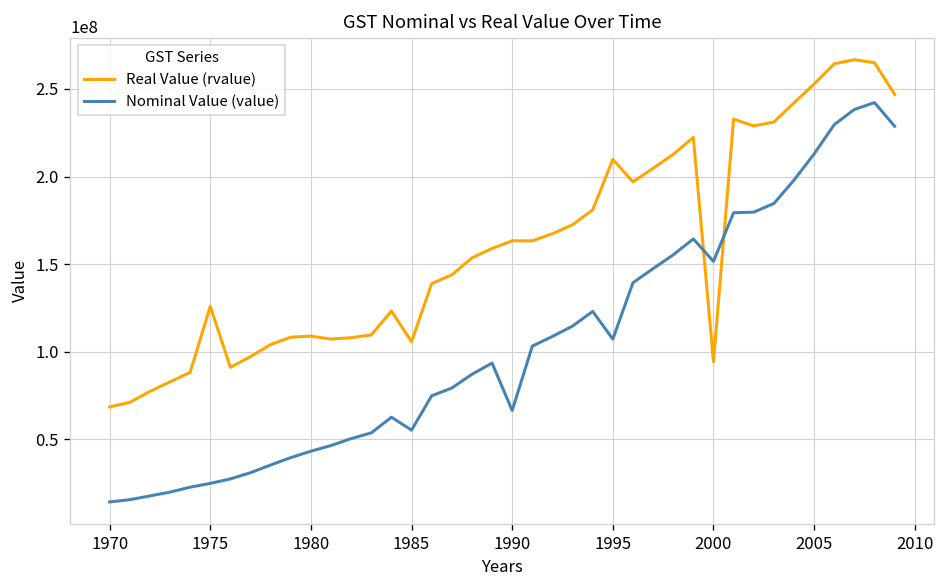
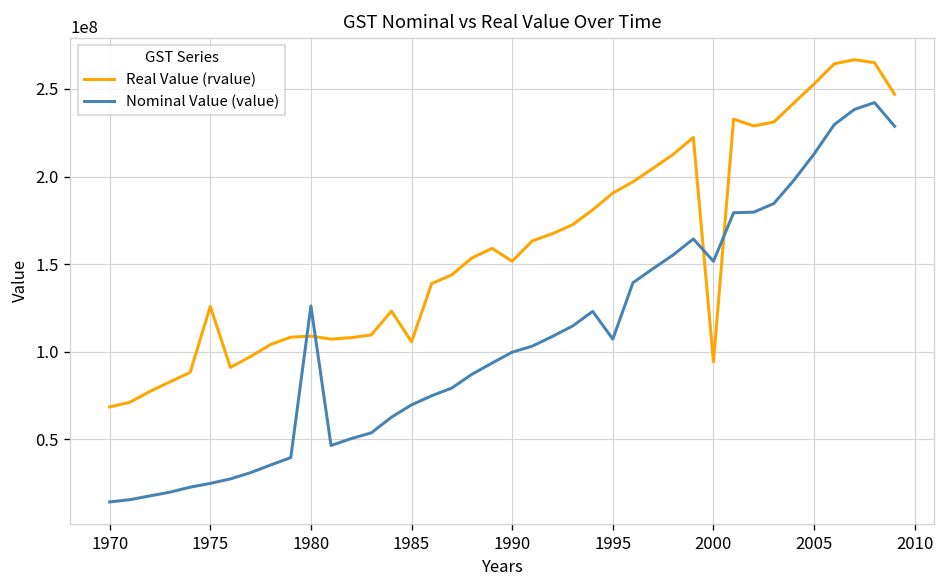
Nominal Value (value), 1980: 43000000 -> 126000000
Nominal Value (value), 1985: 55000000 -> 70000000
Real Value (rvalue), 1990: 163000000 -> 152000000
Nominal Value (value), 1990: 66000000 -> 100000000
Real Value (rvalue), 1995: 210000000 -> 191000000
